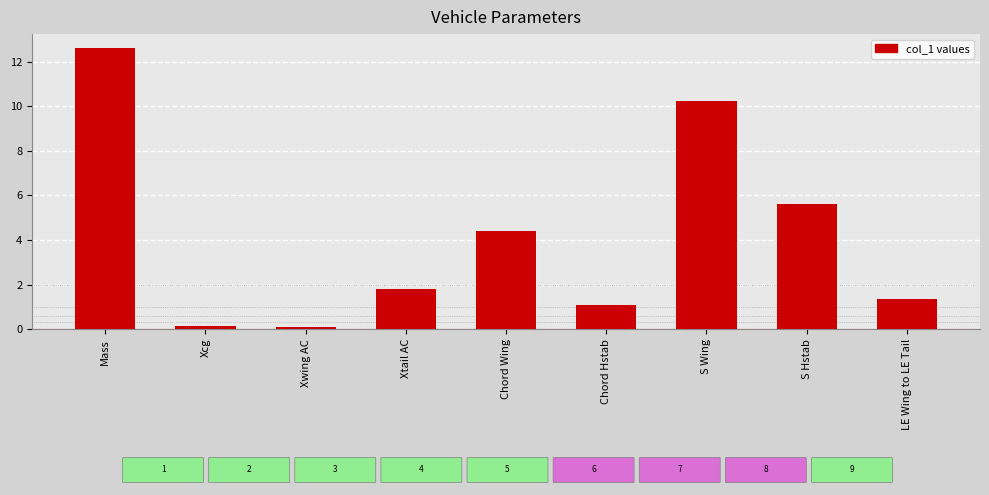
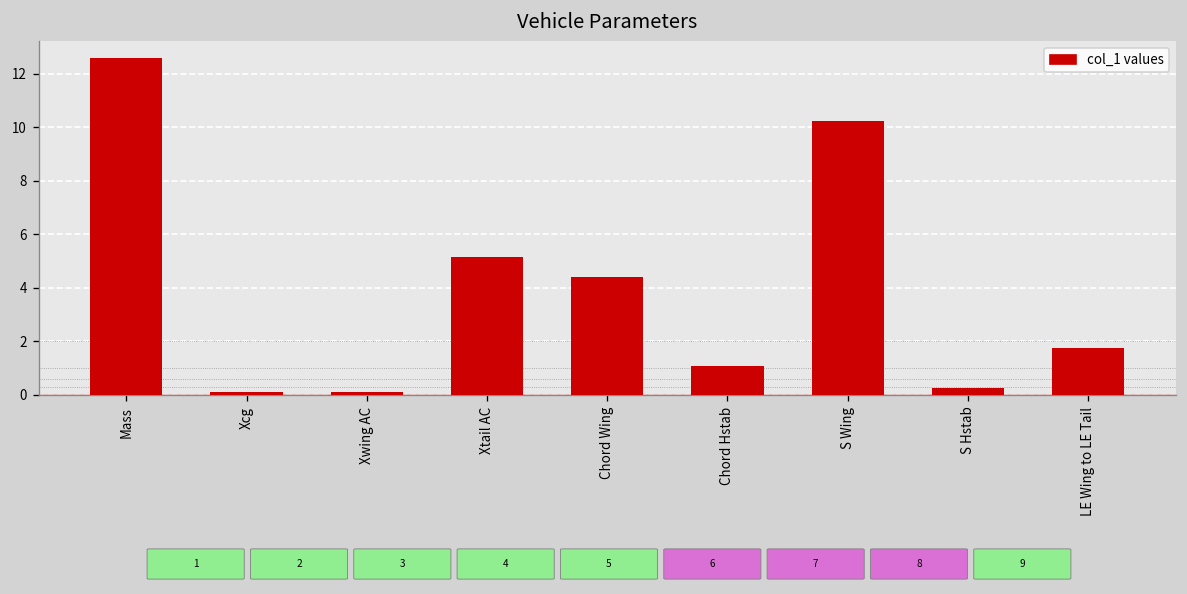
Xtail AC: 1.8 -> 5.2
S Hstab: 5.6 -> 0.2
LE Wing to LE Tail: 1.4 -> 1.8
